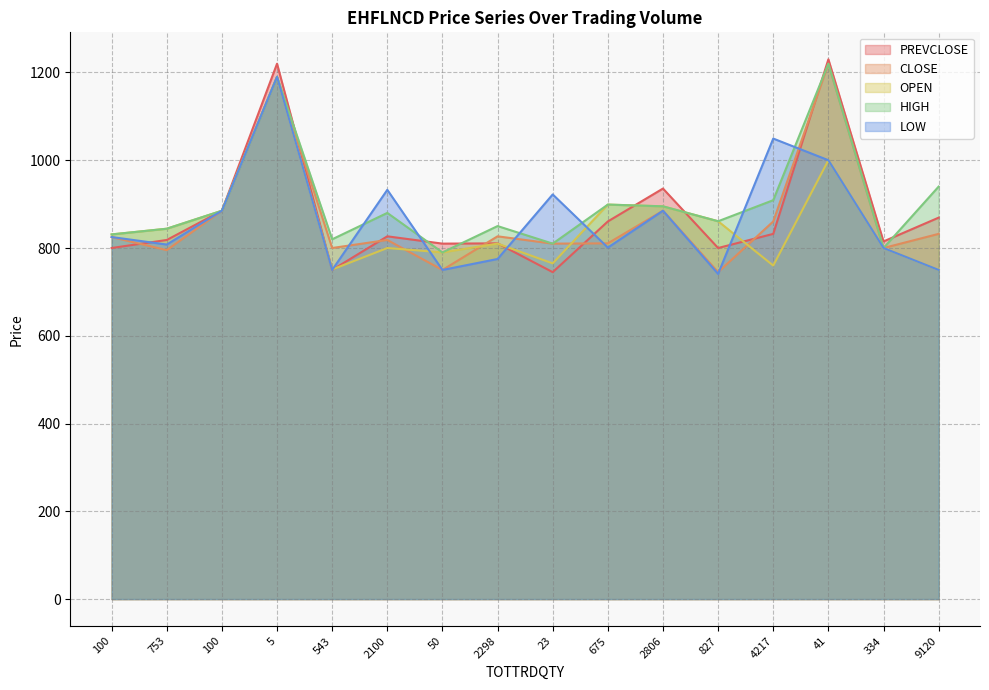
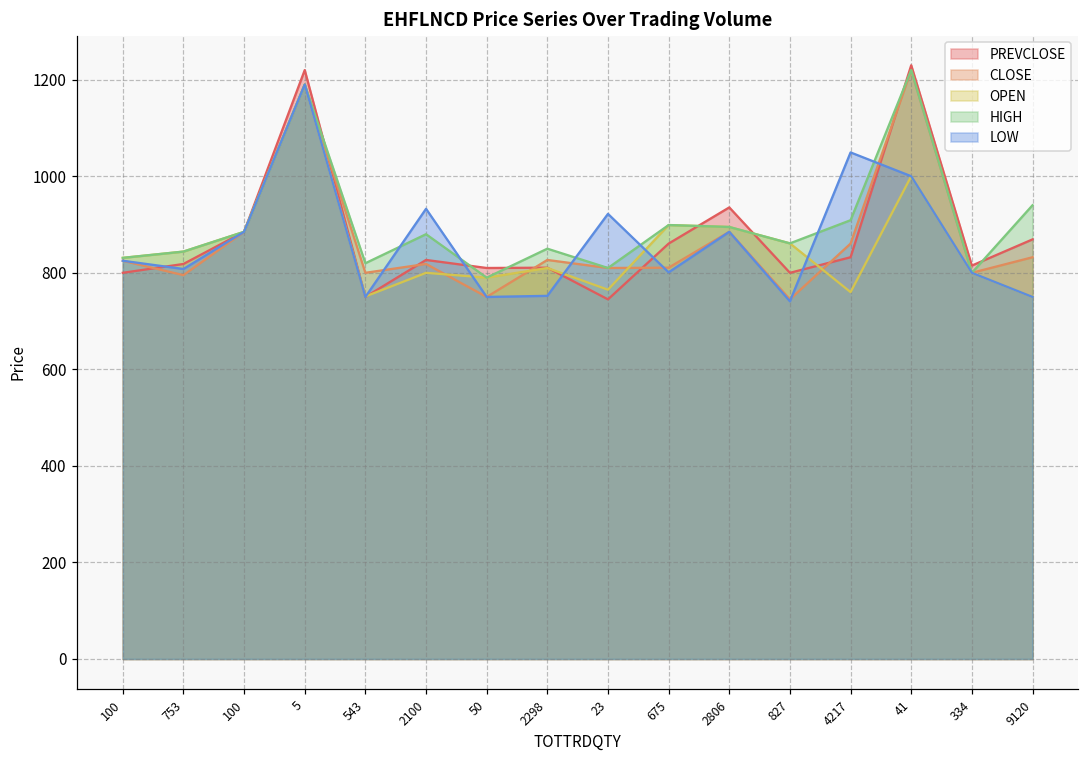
LOW, 2298: 780 -> 750
